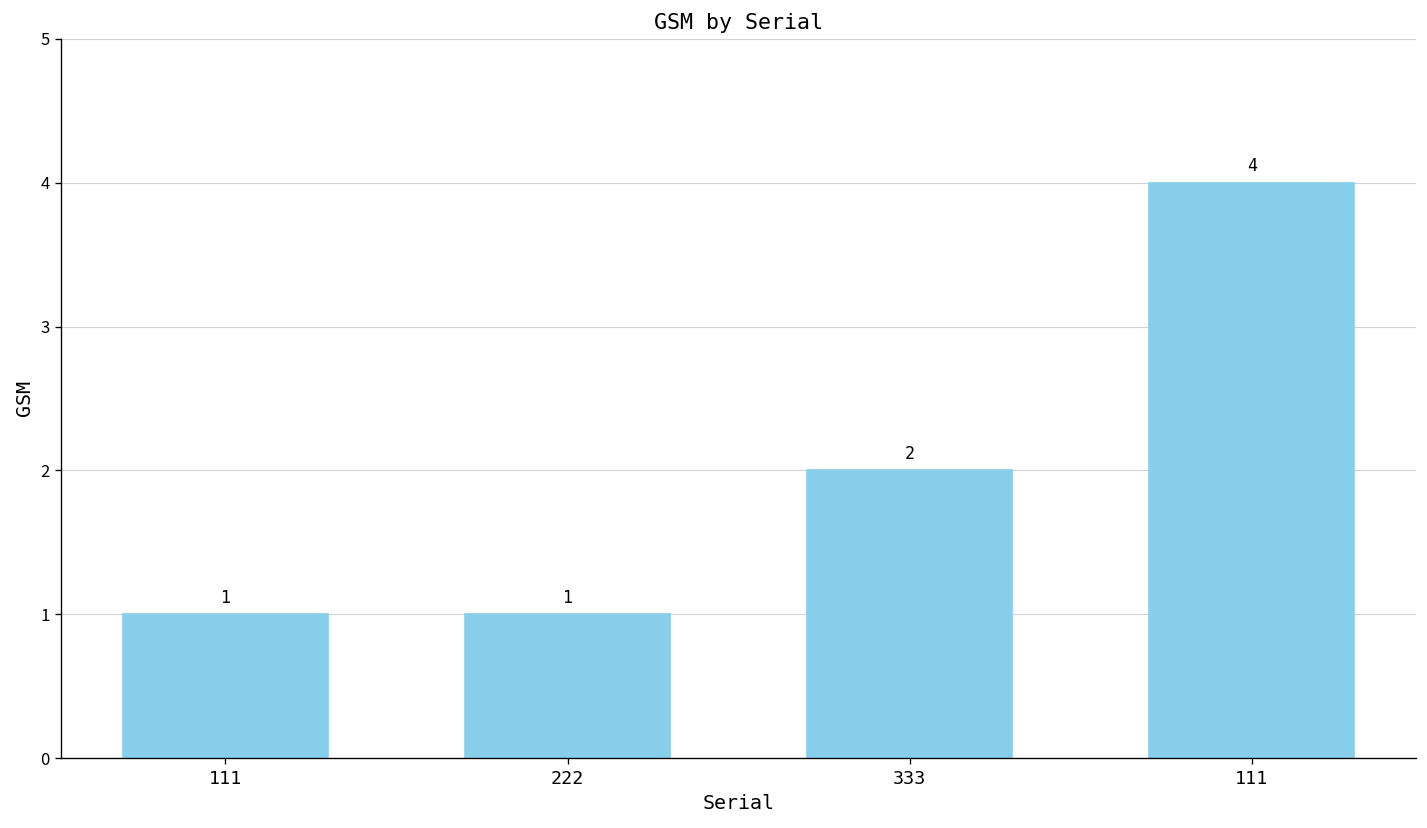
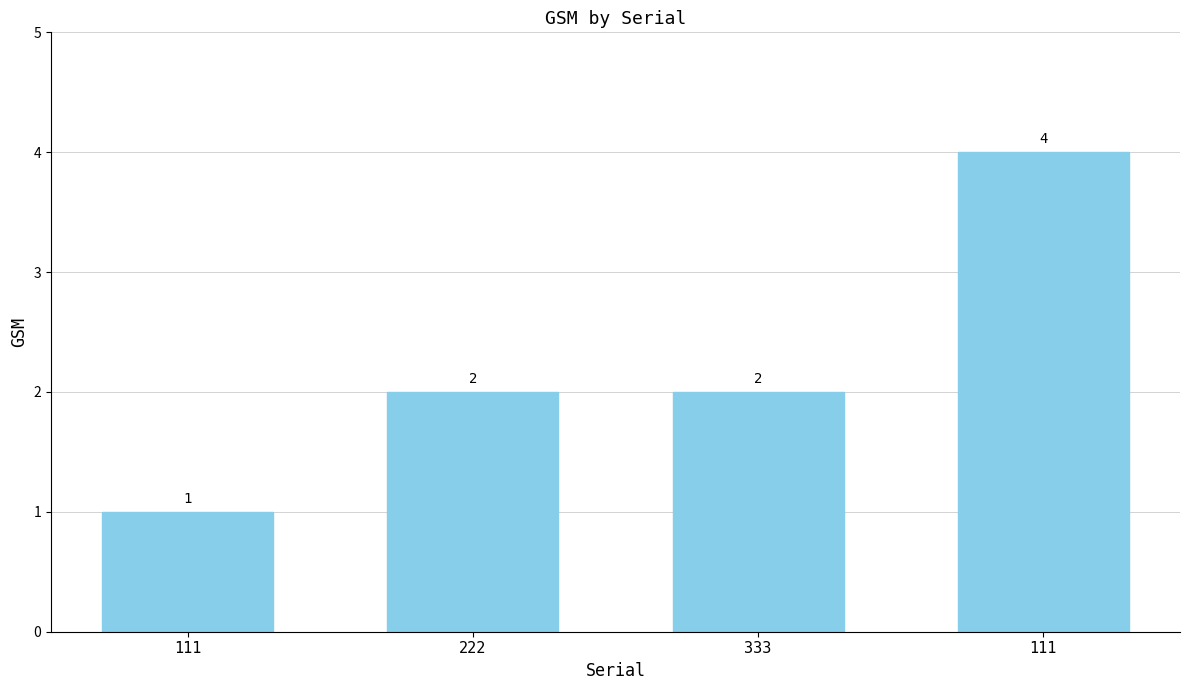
222: 1 -> 2
